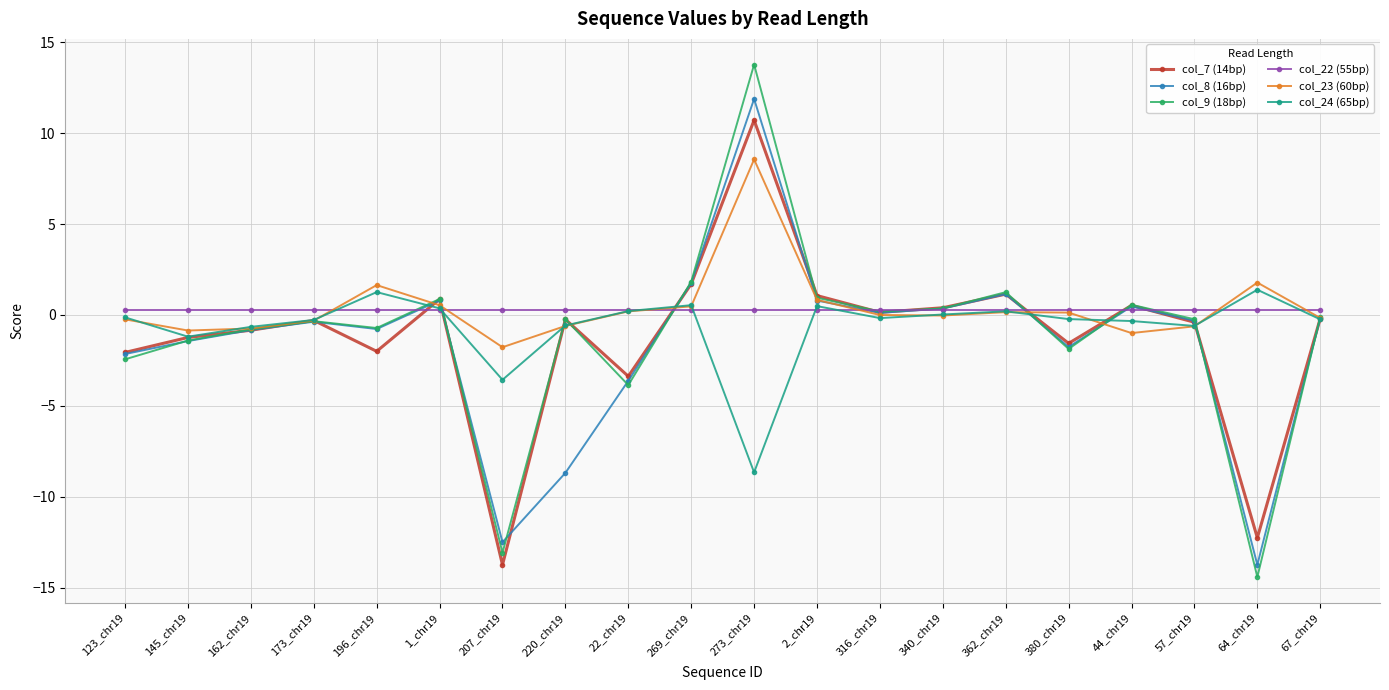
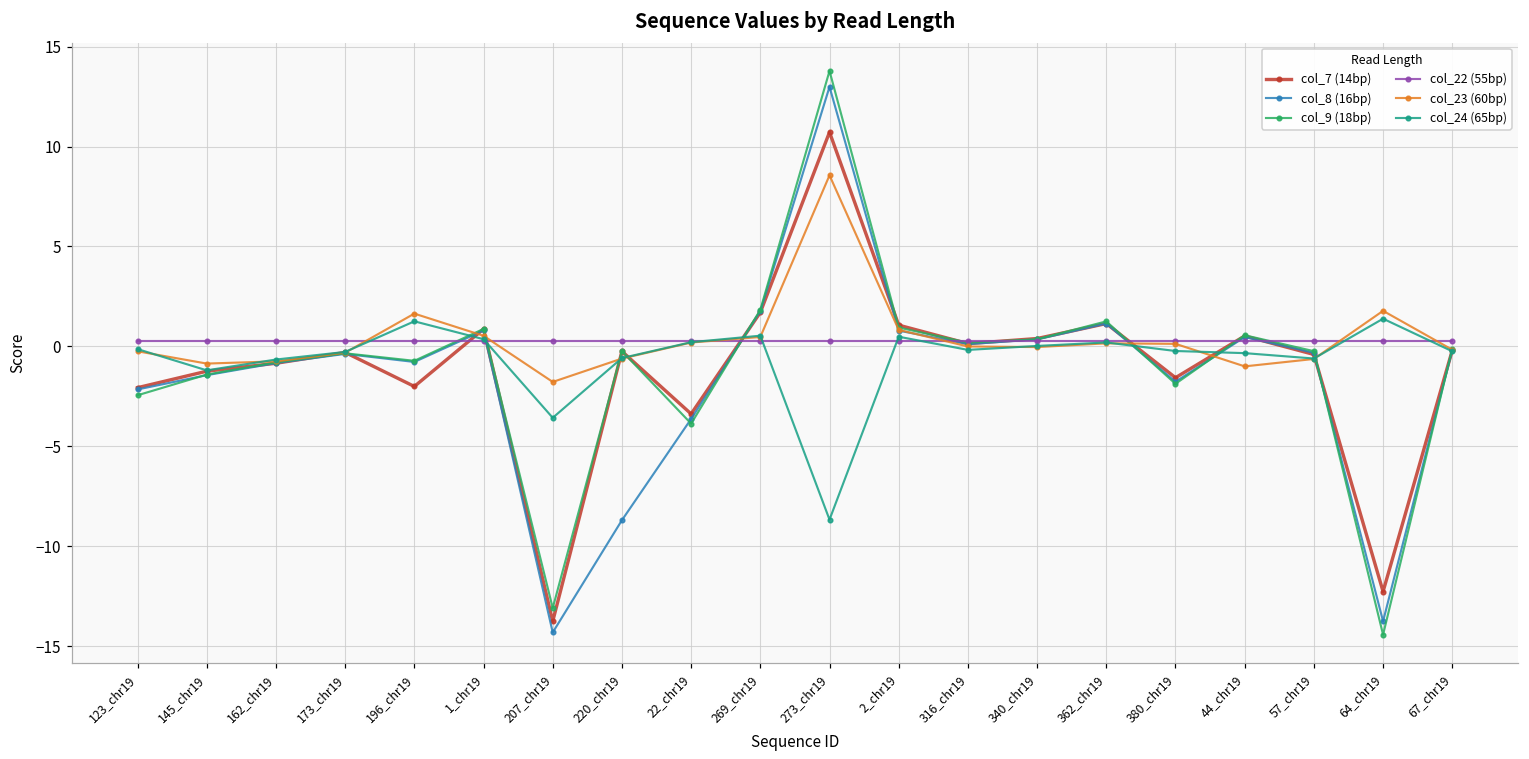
col_8 (16bp), 207_chr19: -12.5 -> -14.3
col_8 (16bp), 273_chr19: 11.9 -> 13.0
